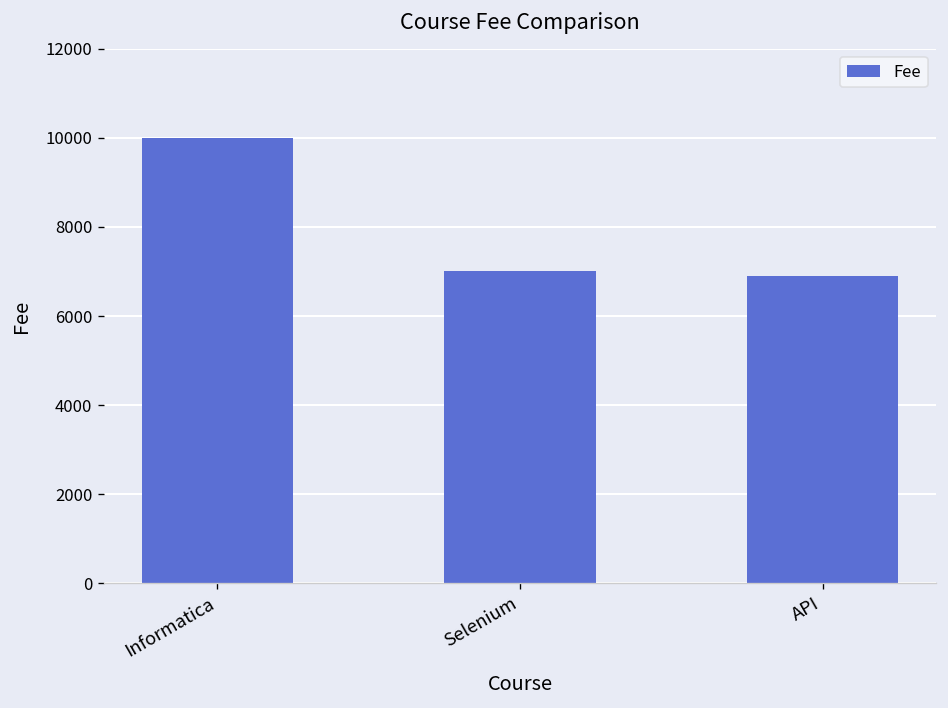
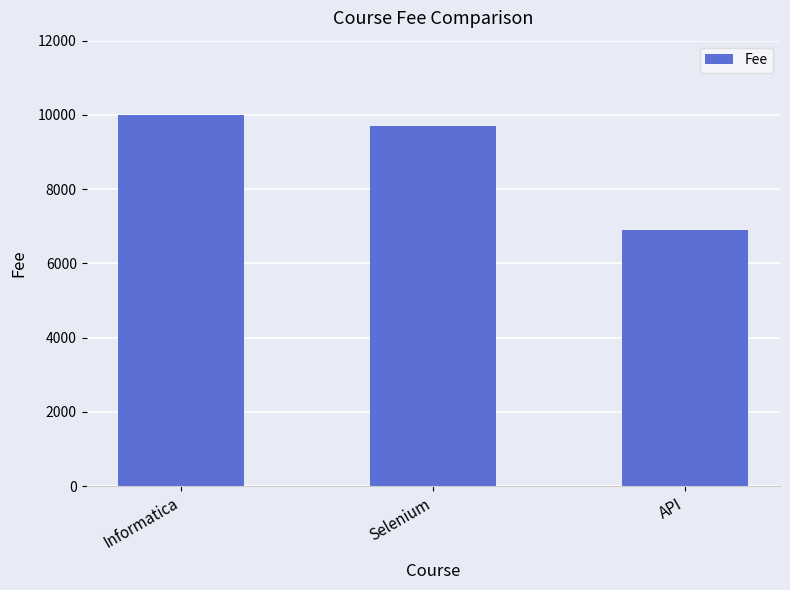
Selenium: 7000 -> 9700
